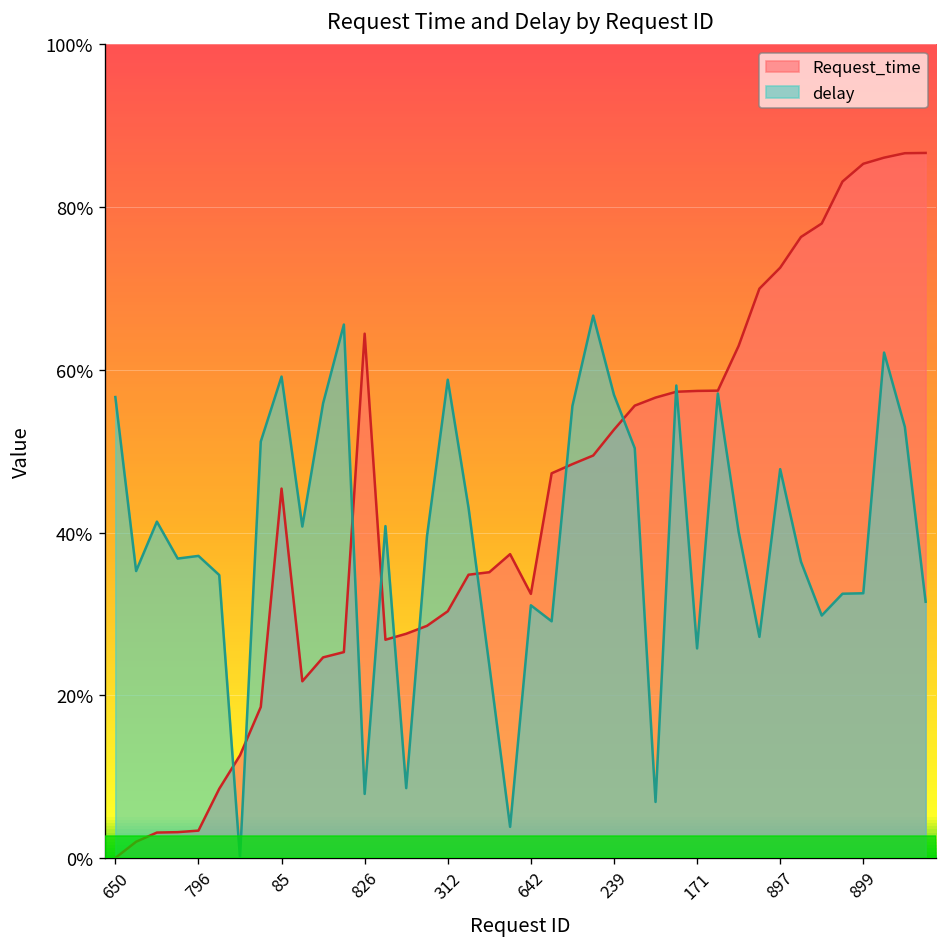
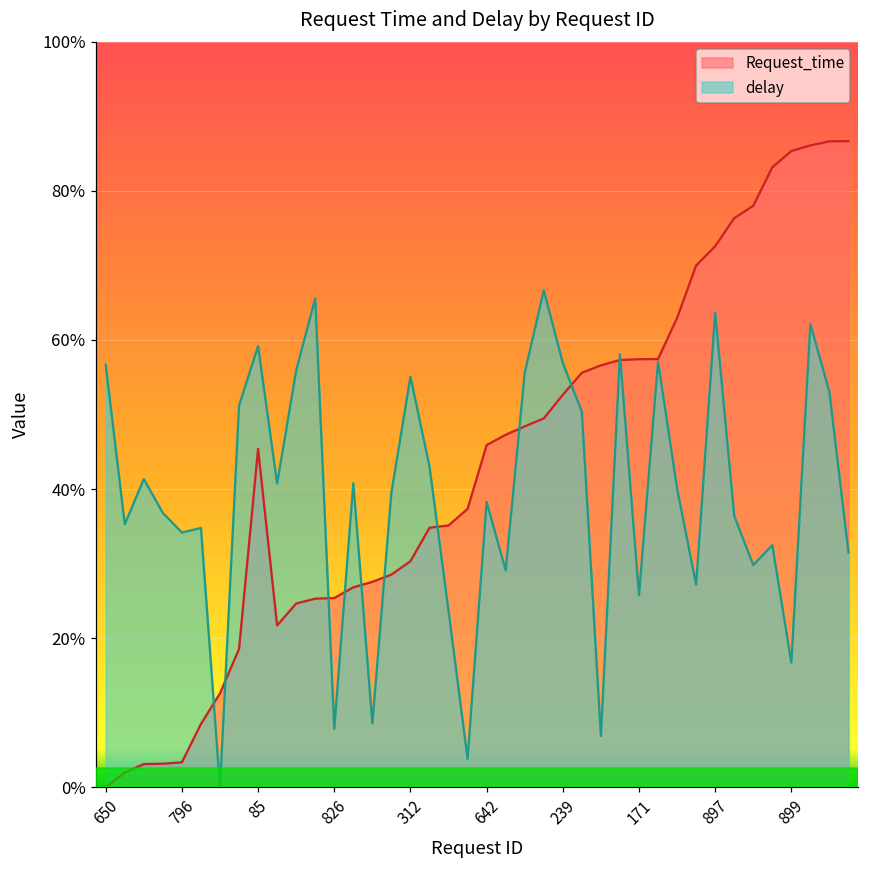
delay, 796: 37% -> 34%
Request_time, 826: 64% -> 25%
delay, 312: 59% -> 55%
Request_time, 642: 32% -> 46%
delay, 642: 31% -> 38%
delay, 897: 48% -> 64%
delay, 899: 33% -> 17%
